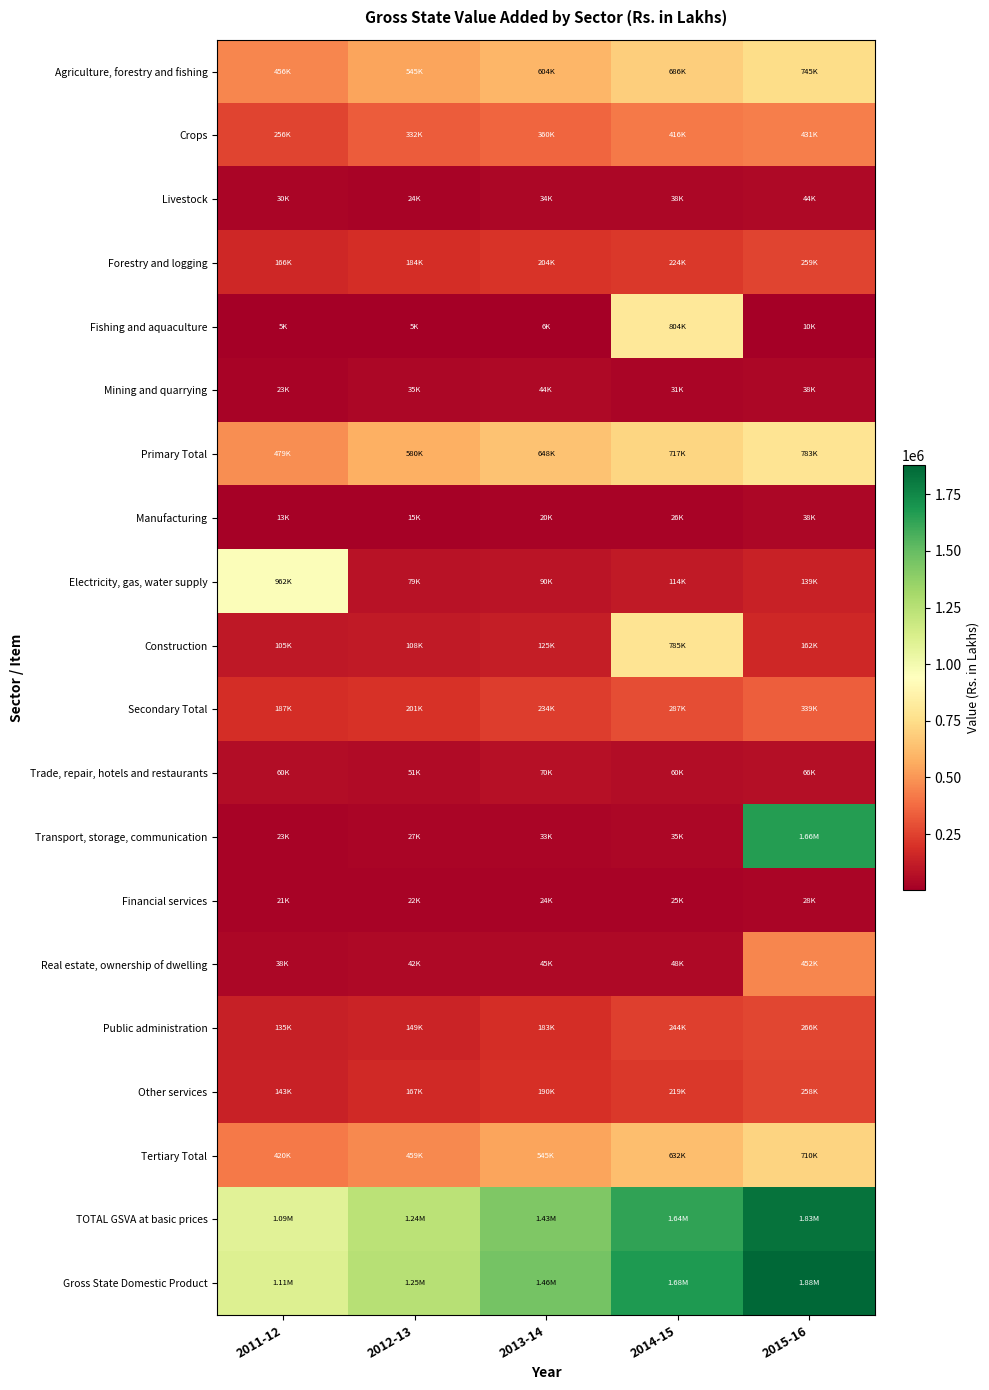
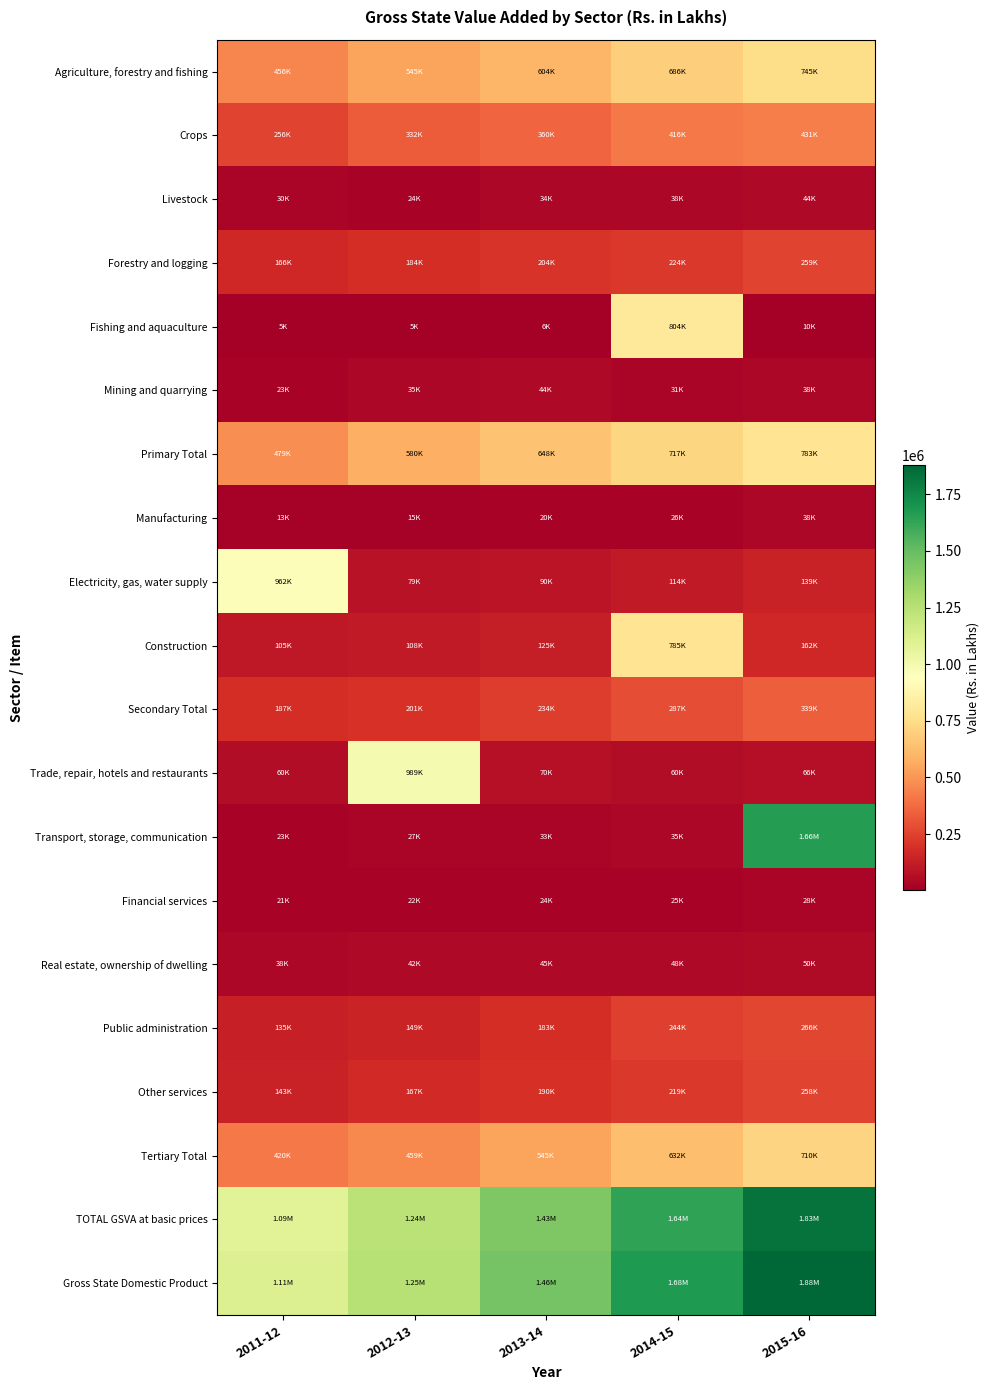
Trade, repair, hotels and restaurants, 2012-13: 51K -> 989K
Real estate, ownership of dwelling, 2015-16: 452K -> 50K
